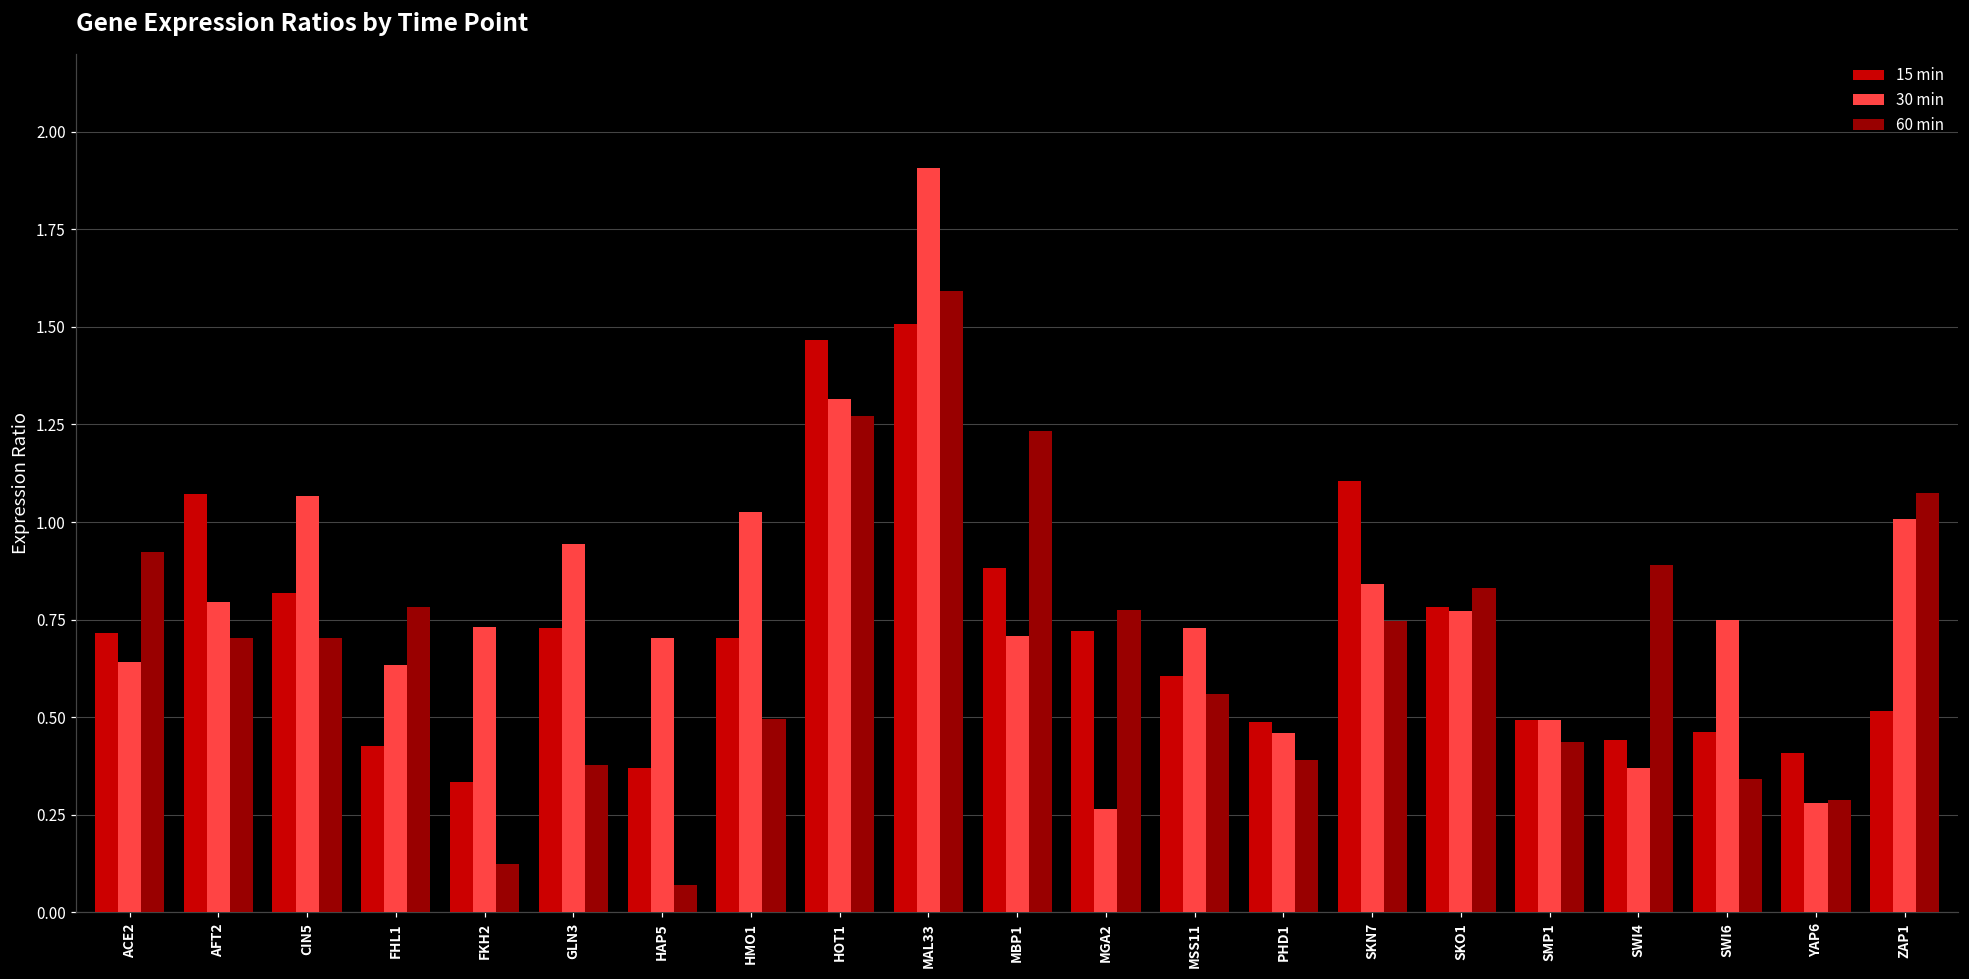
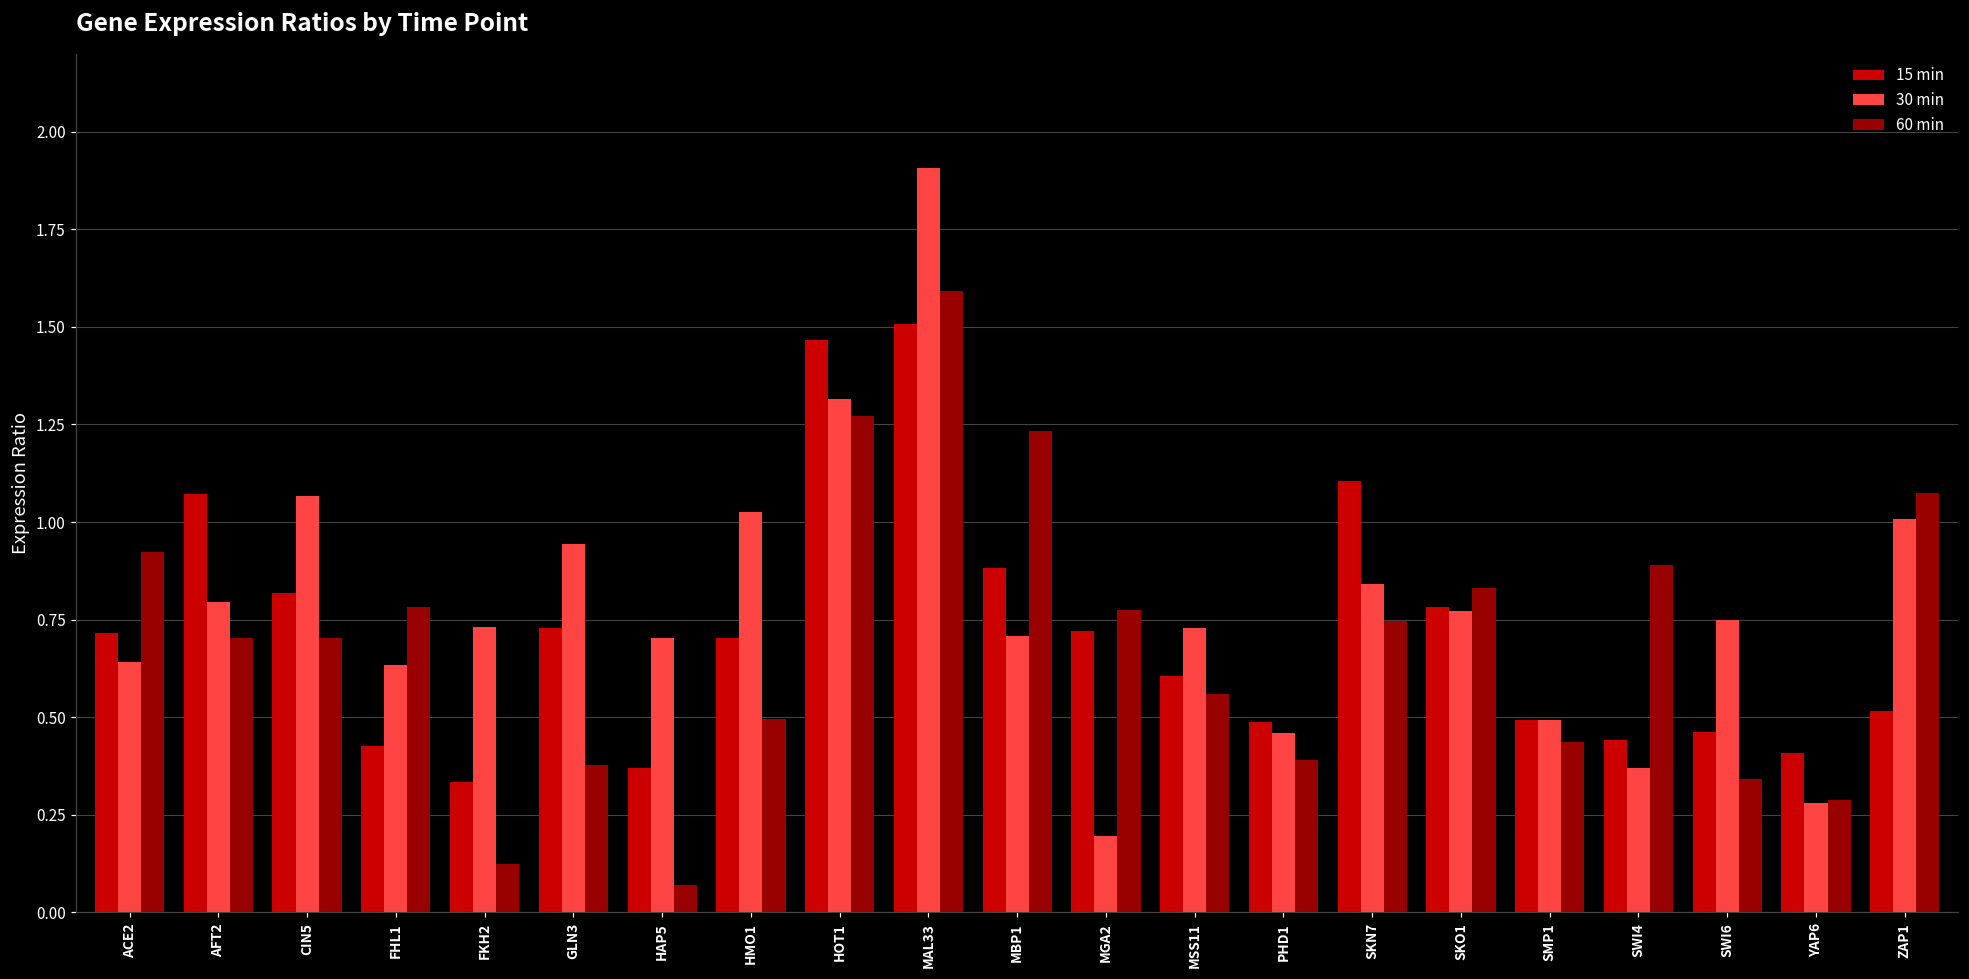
30 min, MGA2: 0.26 -> 0.19
